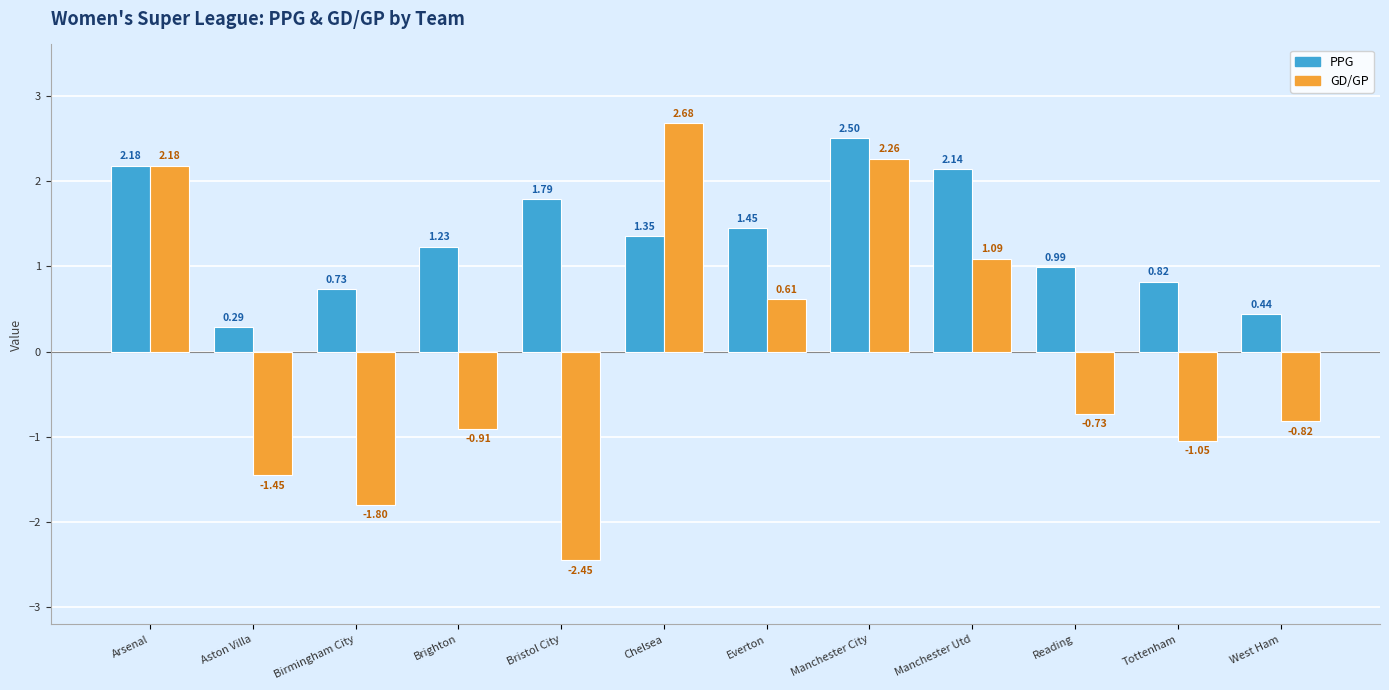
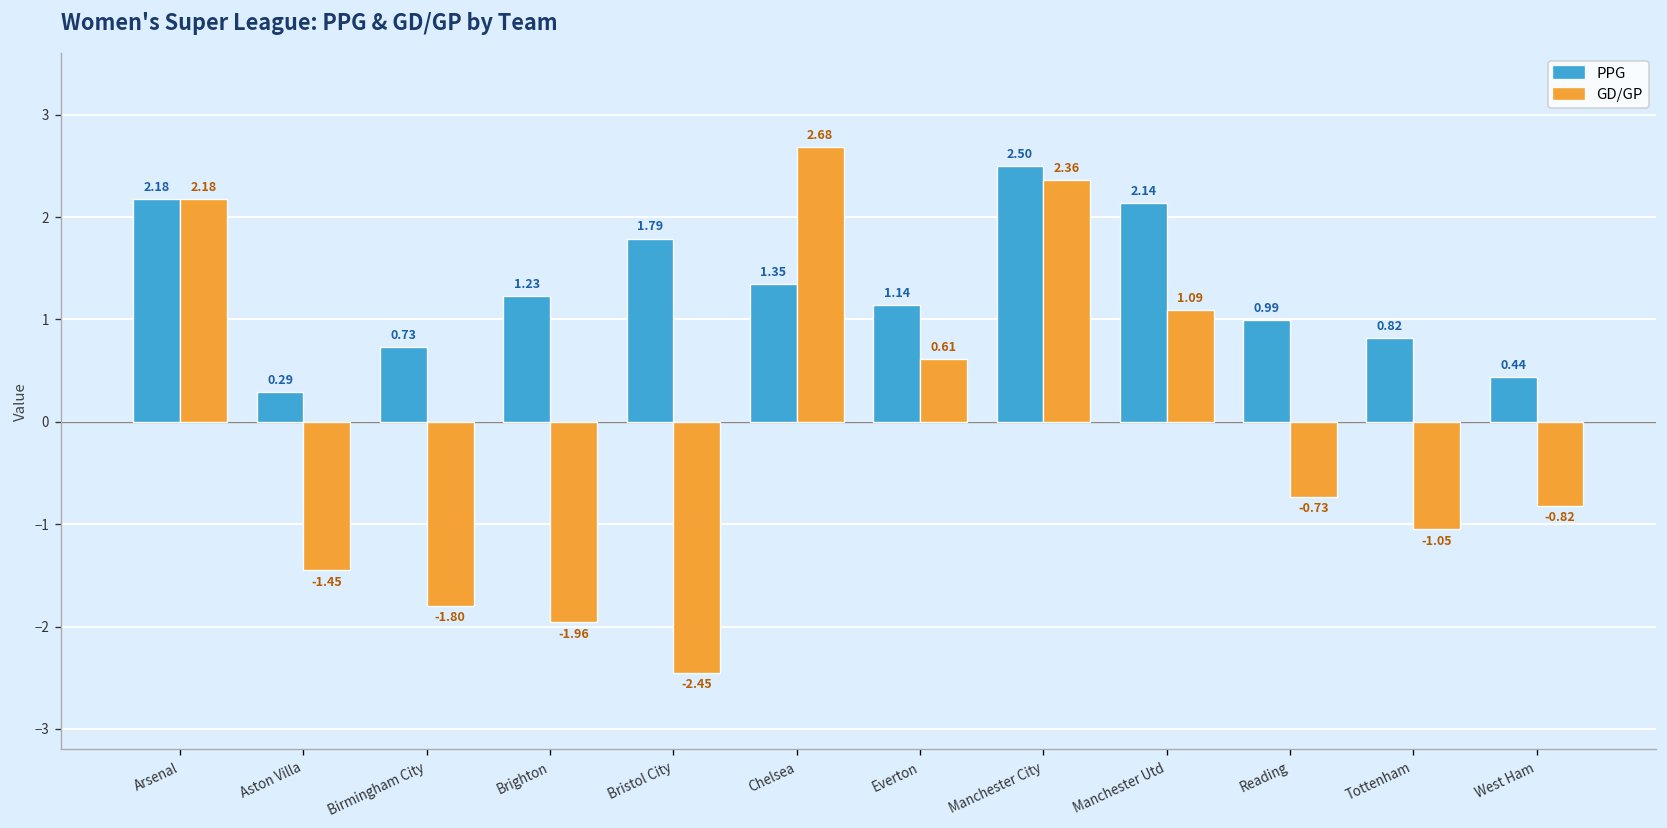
GD/GP, Brighton: -0.91 -> -1.96
PPG, Everton: 1.45 -> 1.14
GD/GP, Manchester City: 2.26 -> 2.36
